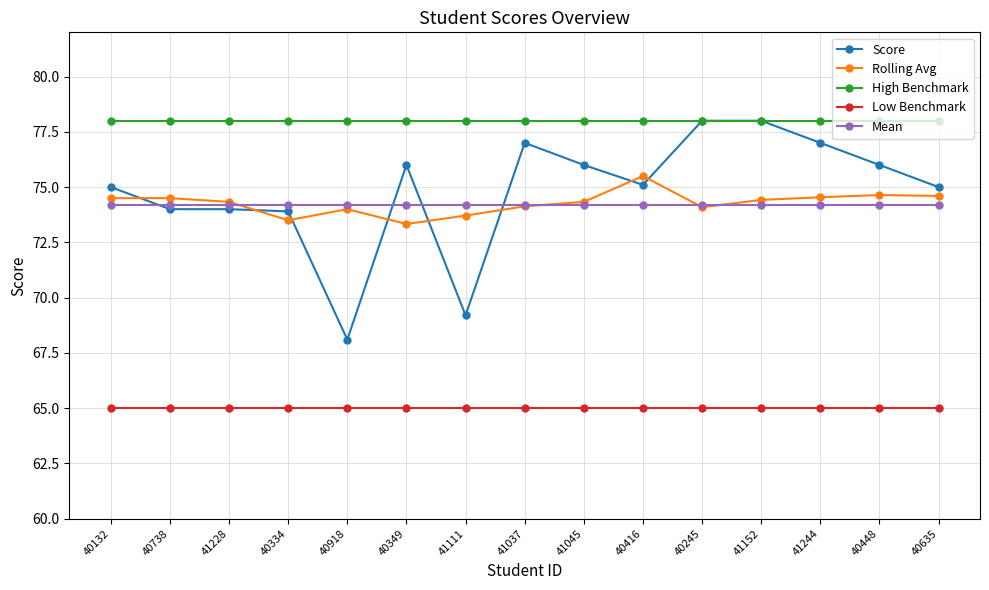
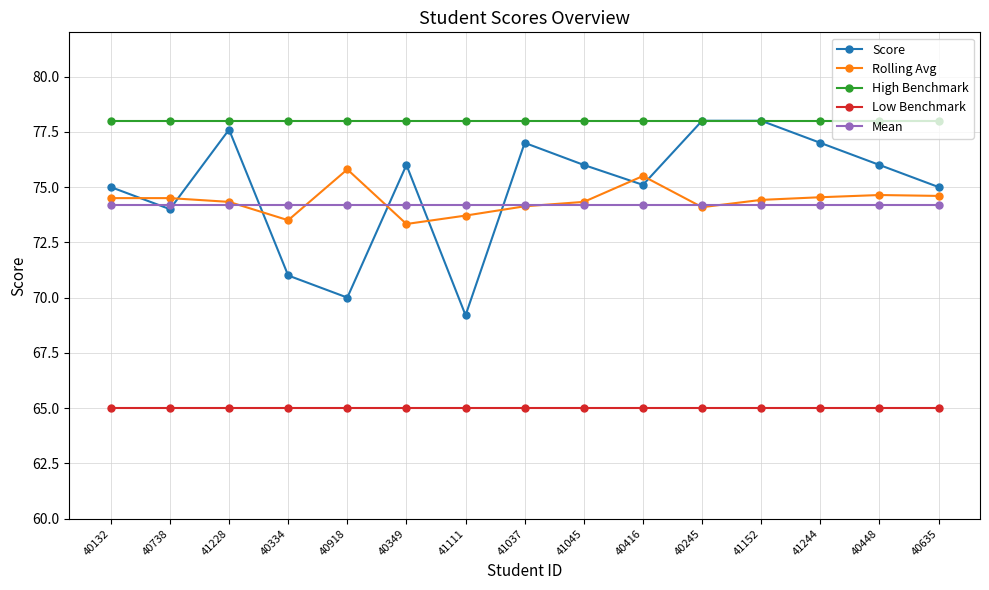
Score, 41228: 74.0 -> 77.6
Score, 40334: 73.9 -> 71.0
Score, 40918: 68.1 -> 70.0
Rolling Avg, 40918: 74.0 -> 75.8
